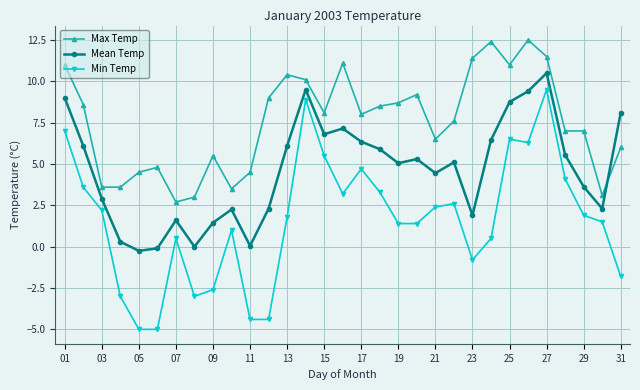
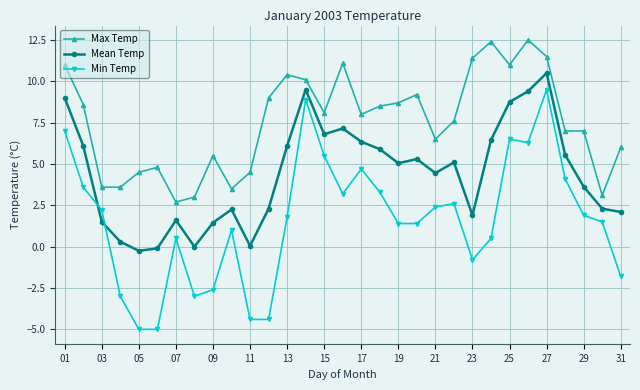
Mean Temp, 03: 2.9 -> 1.5
Mean Temp, 31: 8.1 -> 2.1
